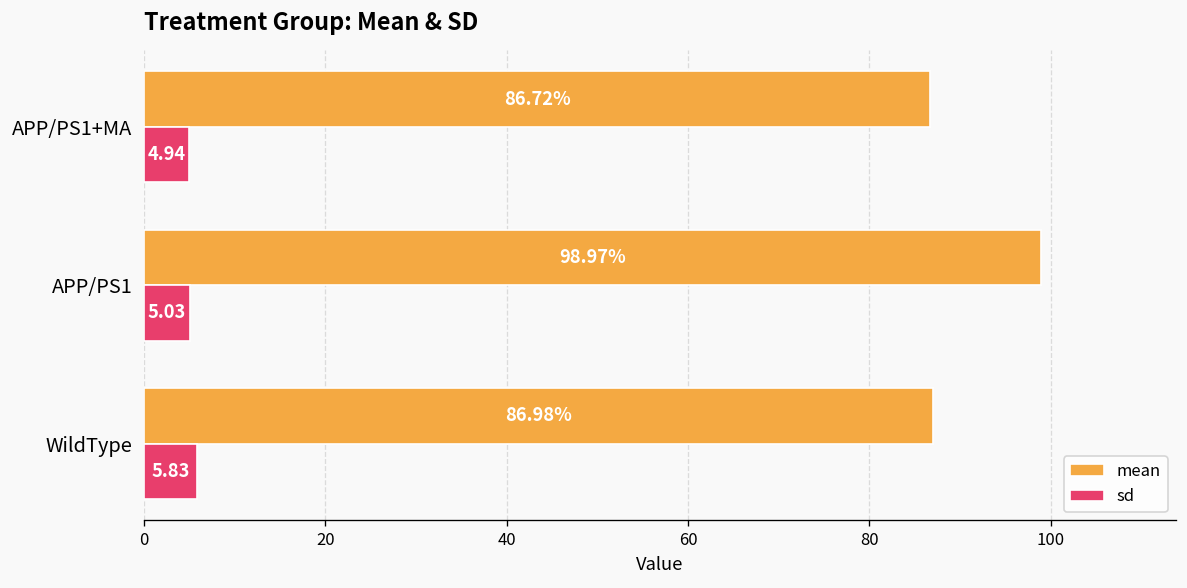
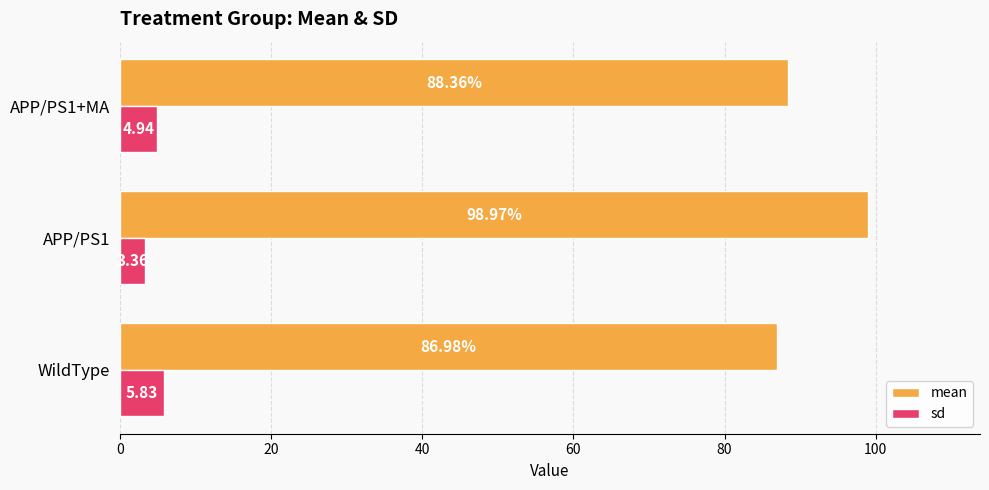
mean, APP/PS1+MA: 86.72% -> 88.36%
sd, APP/PS1: 5.03 -> 3.36
